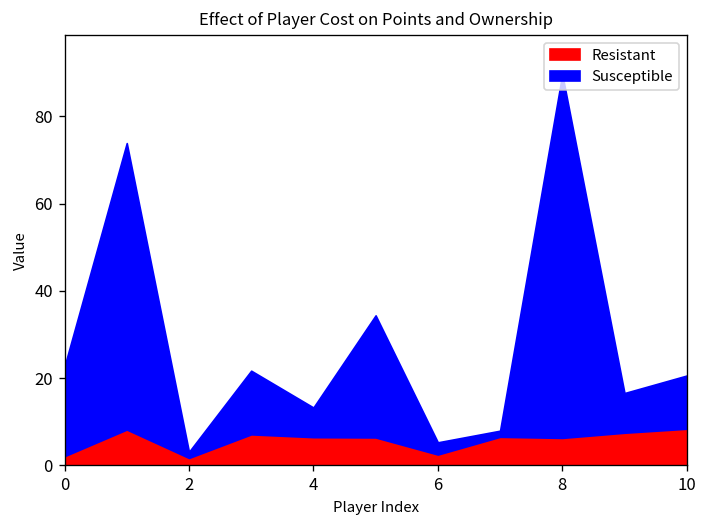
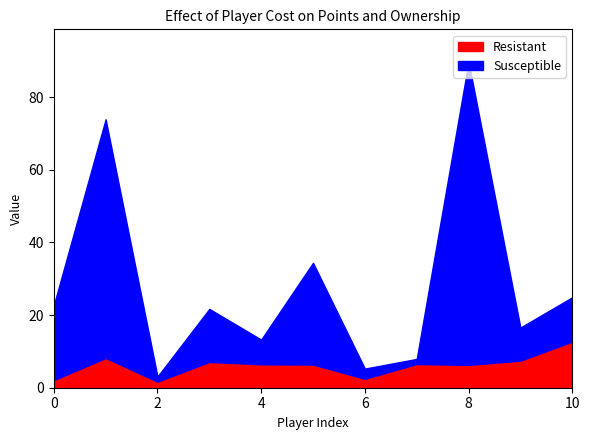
Resistant, 10: 8 -> 13
